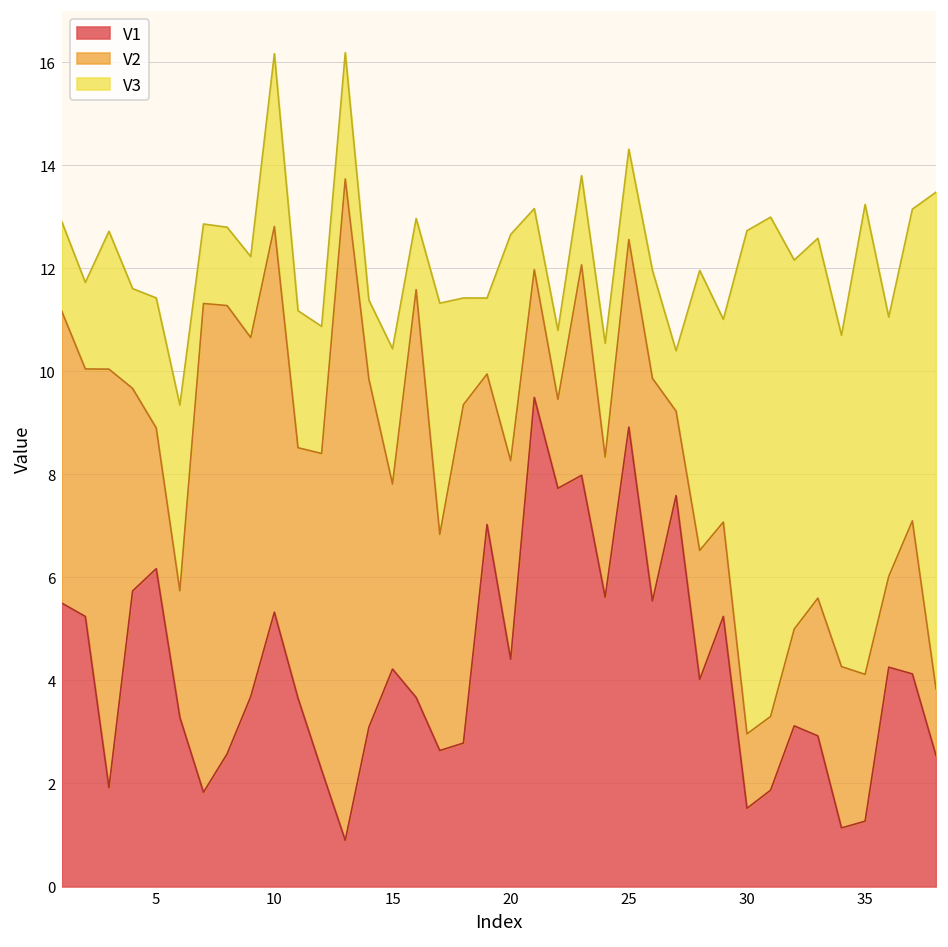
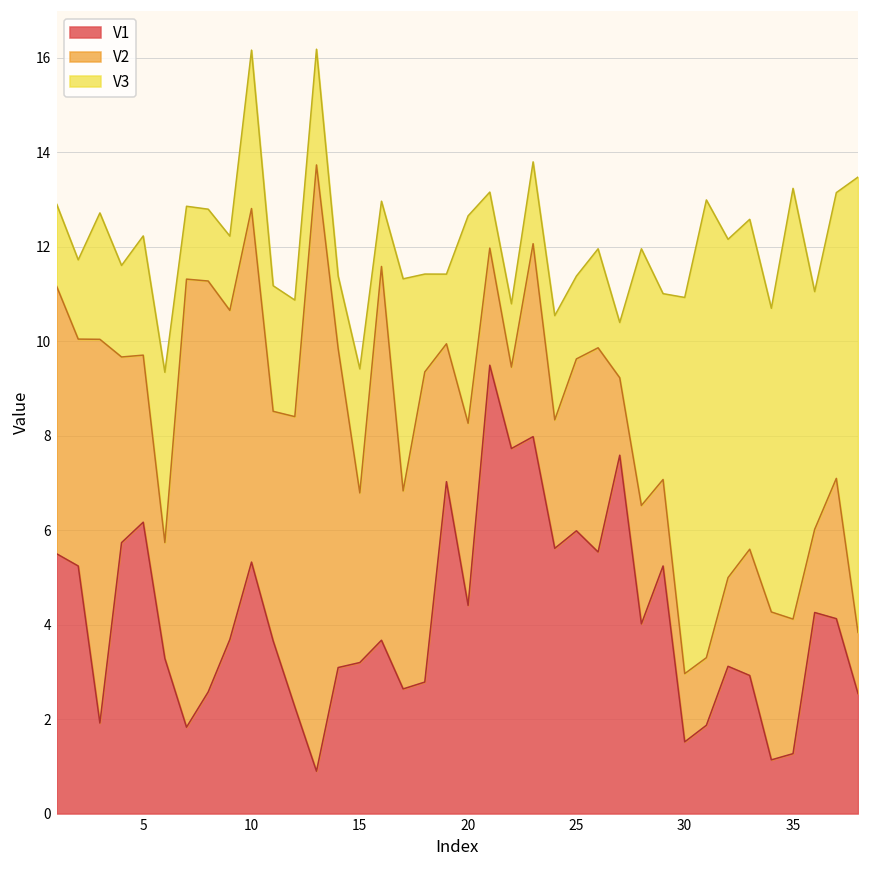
V2, 5: 2.7 -> 3.5
V1, 15: 4.2 -> 3.2
V1, 25: 8.9 -> 6.0
V3, 30: 9.8 -> 8.0
